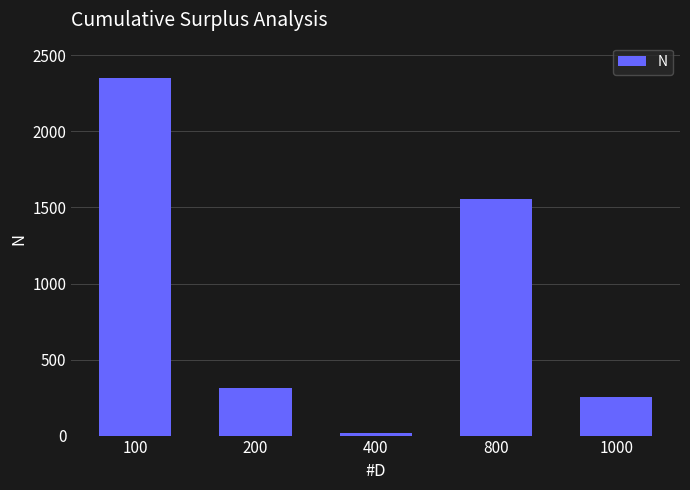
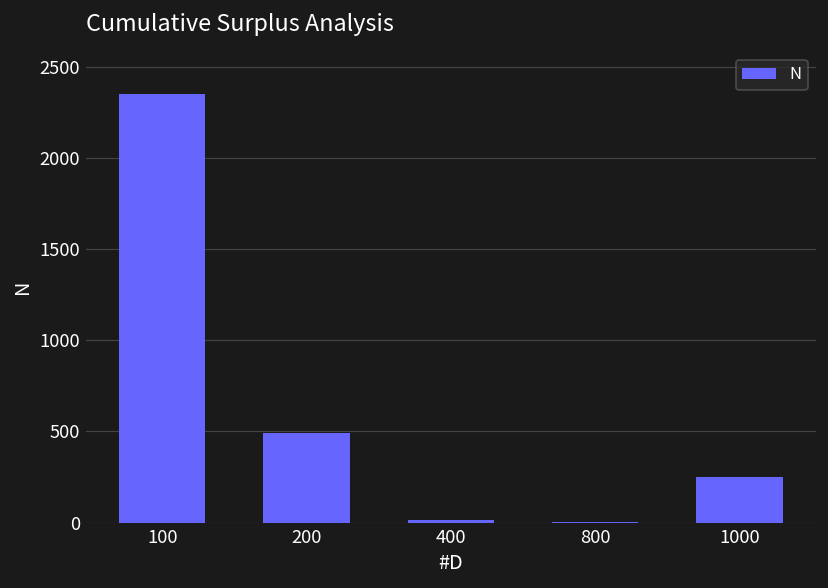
200: 310 -> 490
800: 1560 -> 0
